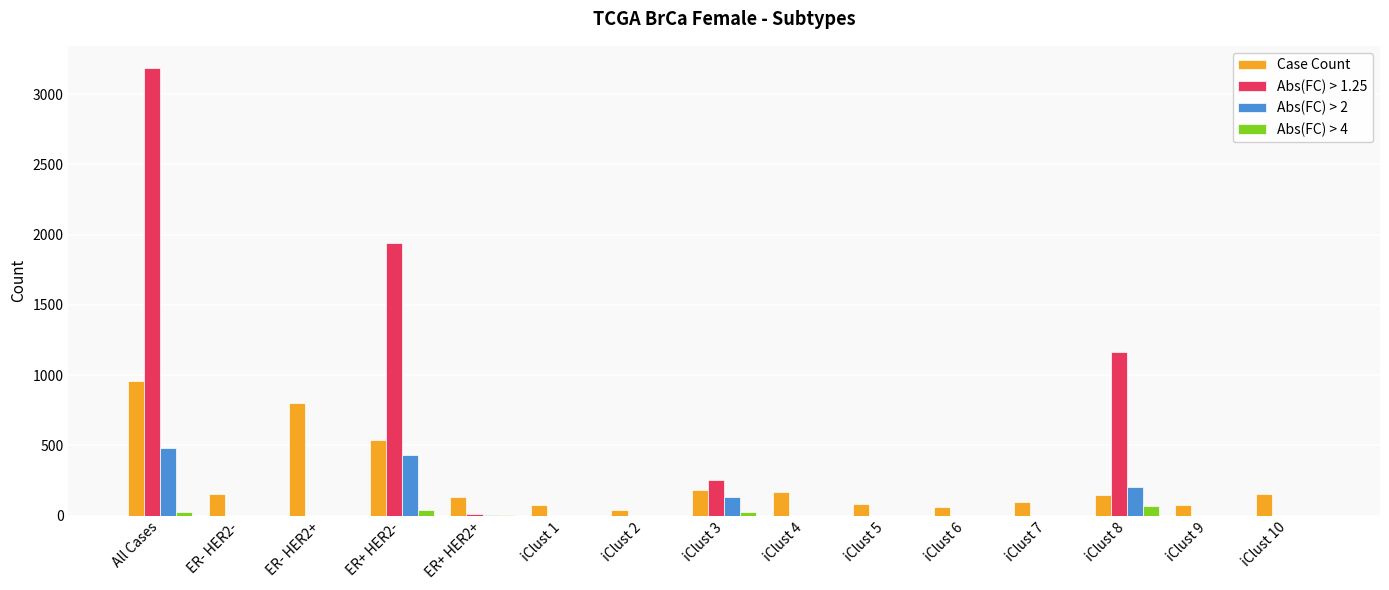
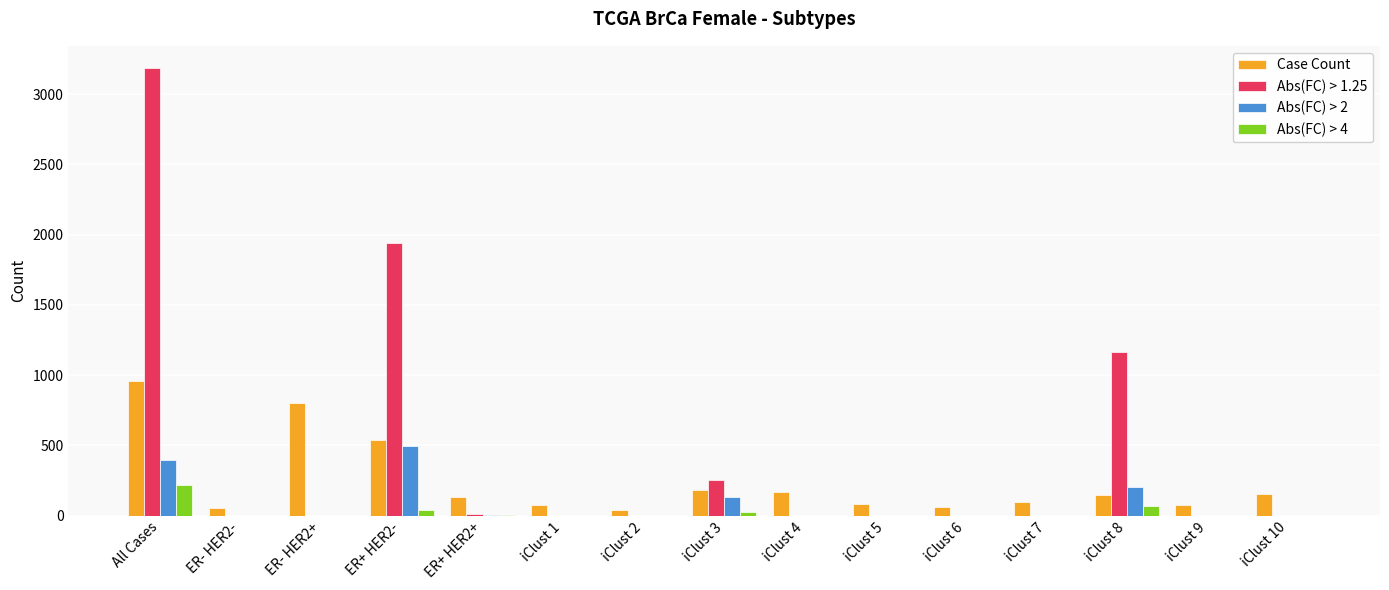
Abs(FC) > 2, All Cases: 480 -> 400
Abs(FC) > 4, All Cases: 30 -> 220
Case Count, ER- HER2-: 160 -> 60
Abs(FC) > 2, ER+ HER2-: 430 -> 500
